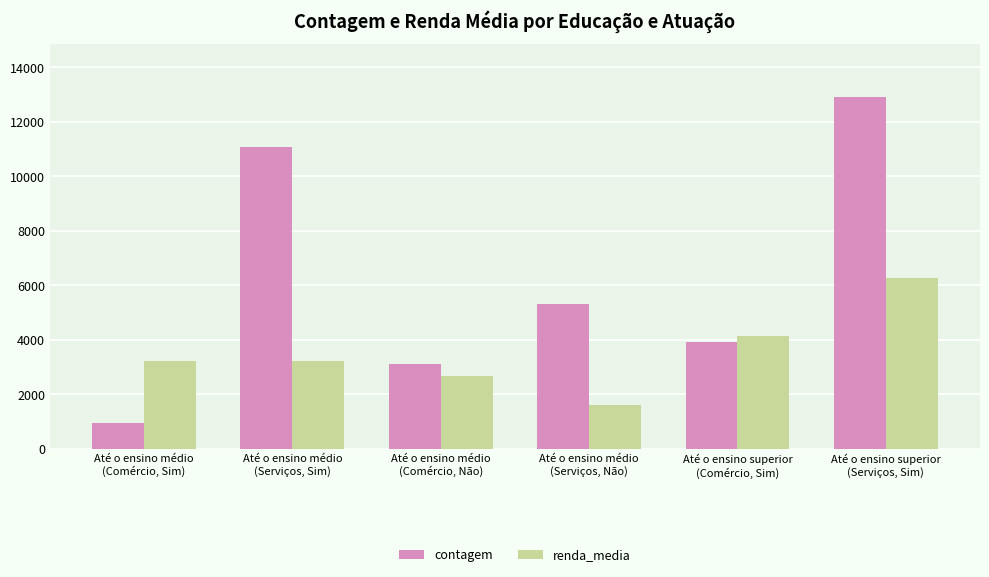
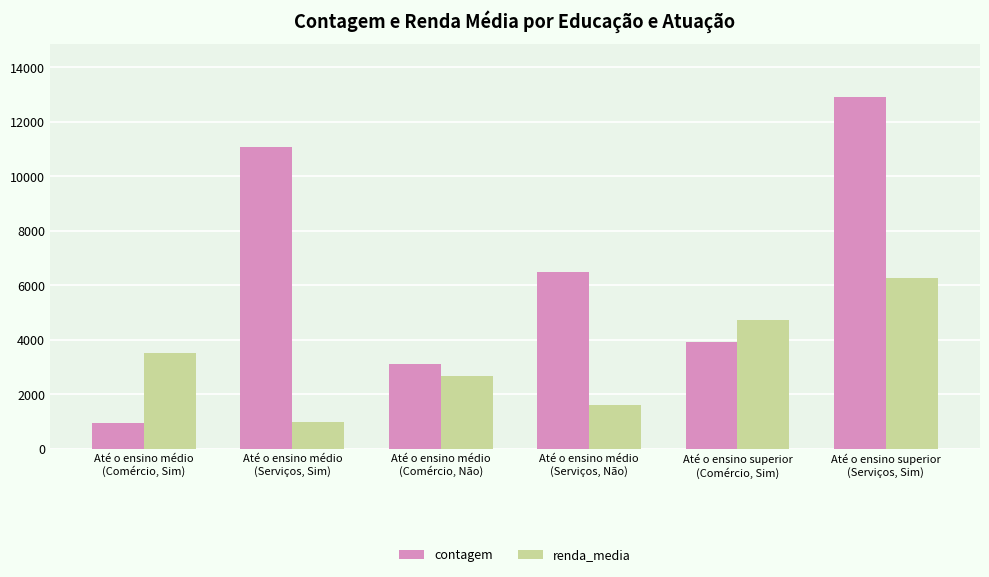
renda_media, Até o ensino médio (Comércio, Sim): 3200 -> 3500
renda_media, Até o ensino médio (Serviços, Sim): 3200 -> 1000
contagem, Até o ensino médio (Serviços, Não): 5300 -> 6500
renda_media, Até o ensino superior (Comércio, Sim): 4100 -> 4700
